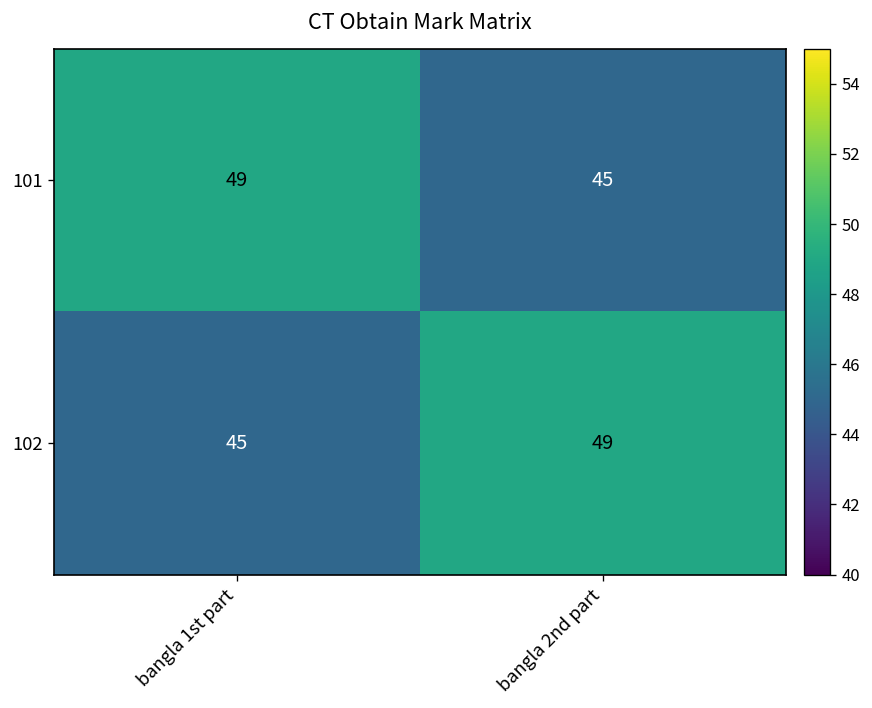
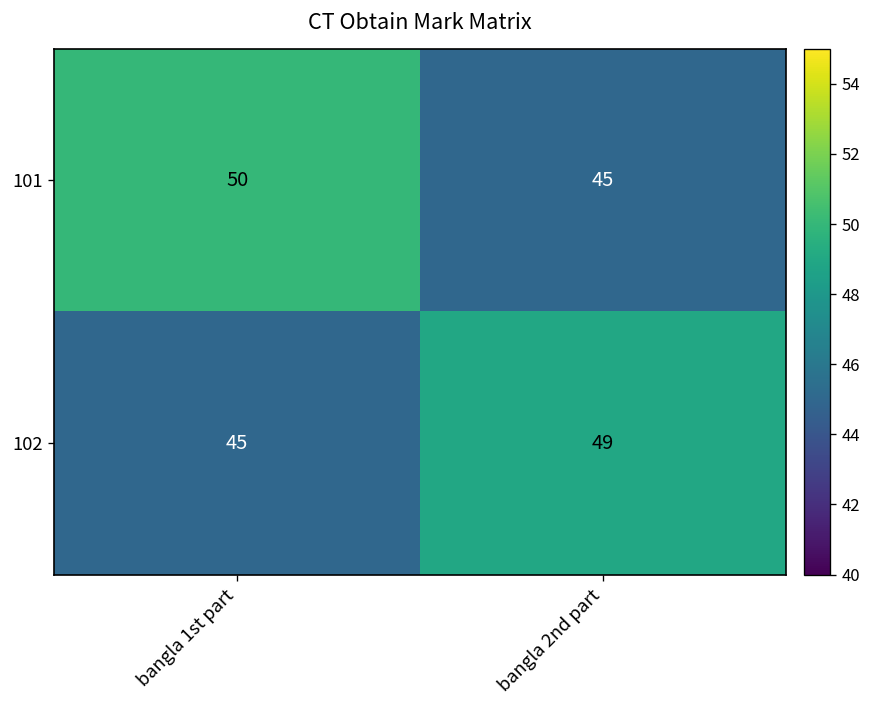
101, bangla 1st part: 49 -> 50
